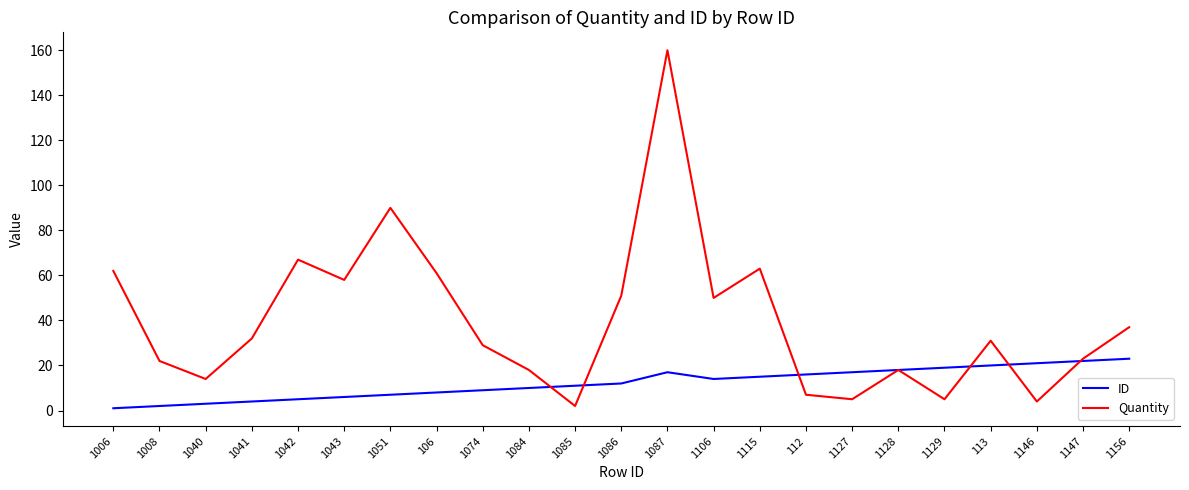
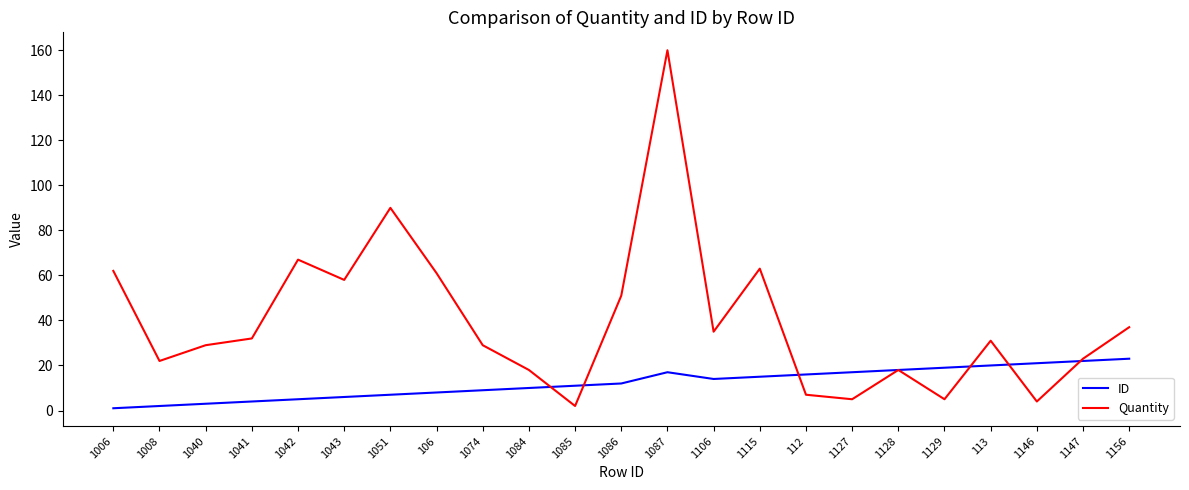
Quantity, 1040: 14 -> 29
Quantity, 1106: 50 -> 35
